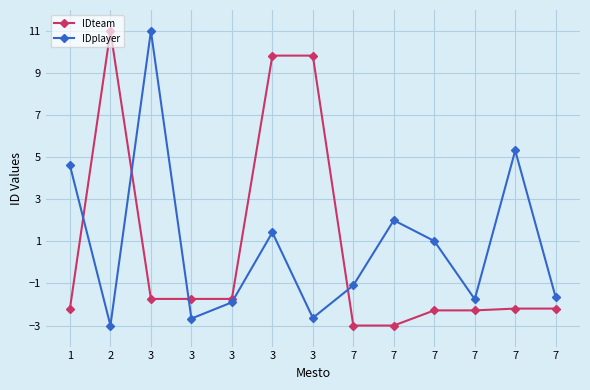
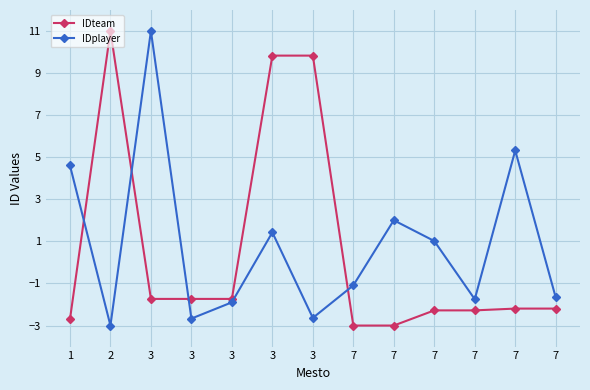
IDteam, 1: -2.2 -> -2.7
